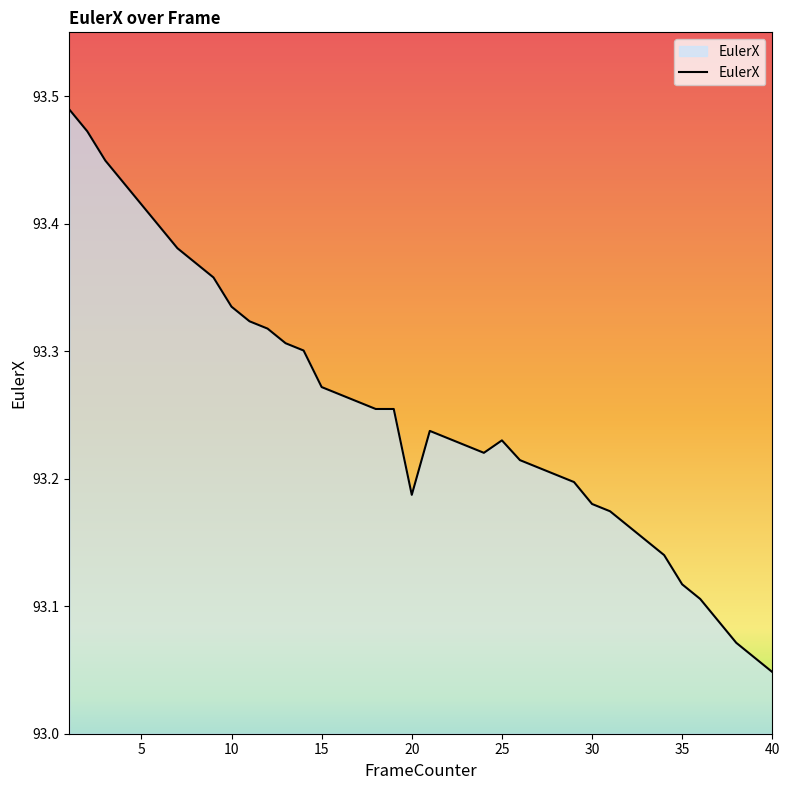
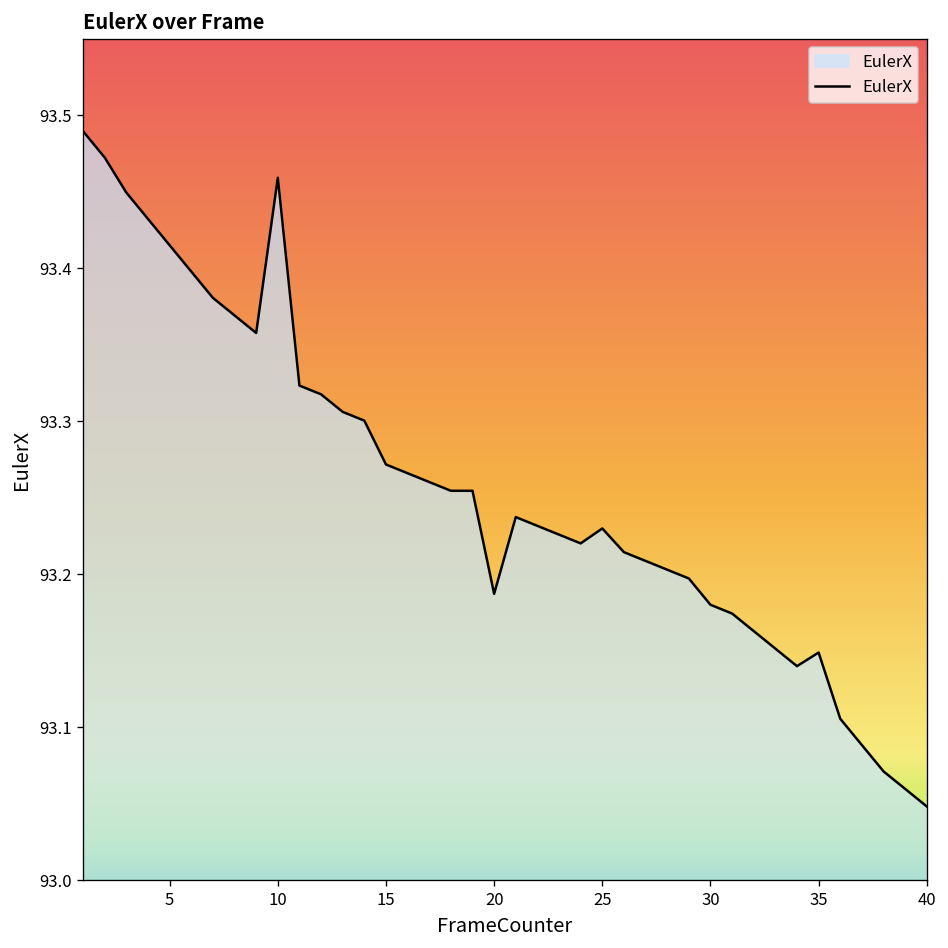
10: 93.335 -> 93.459
35: 93.117 -> 93.149
